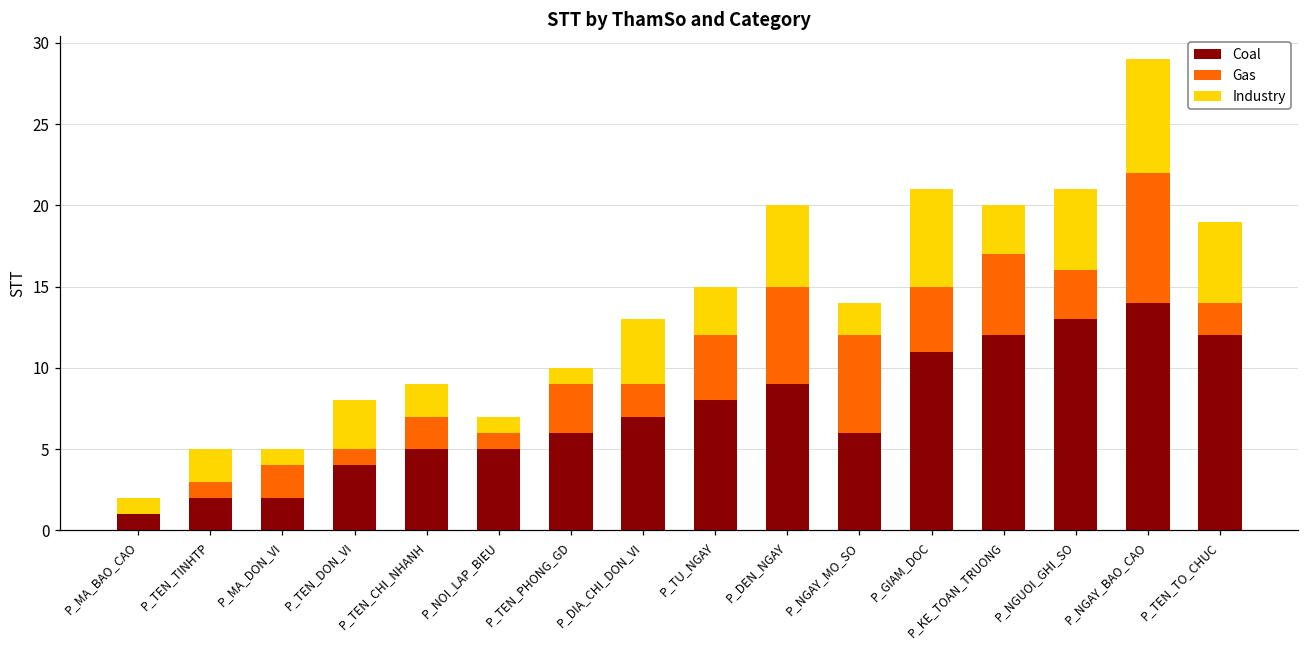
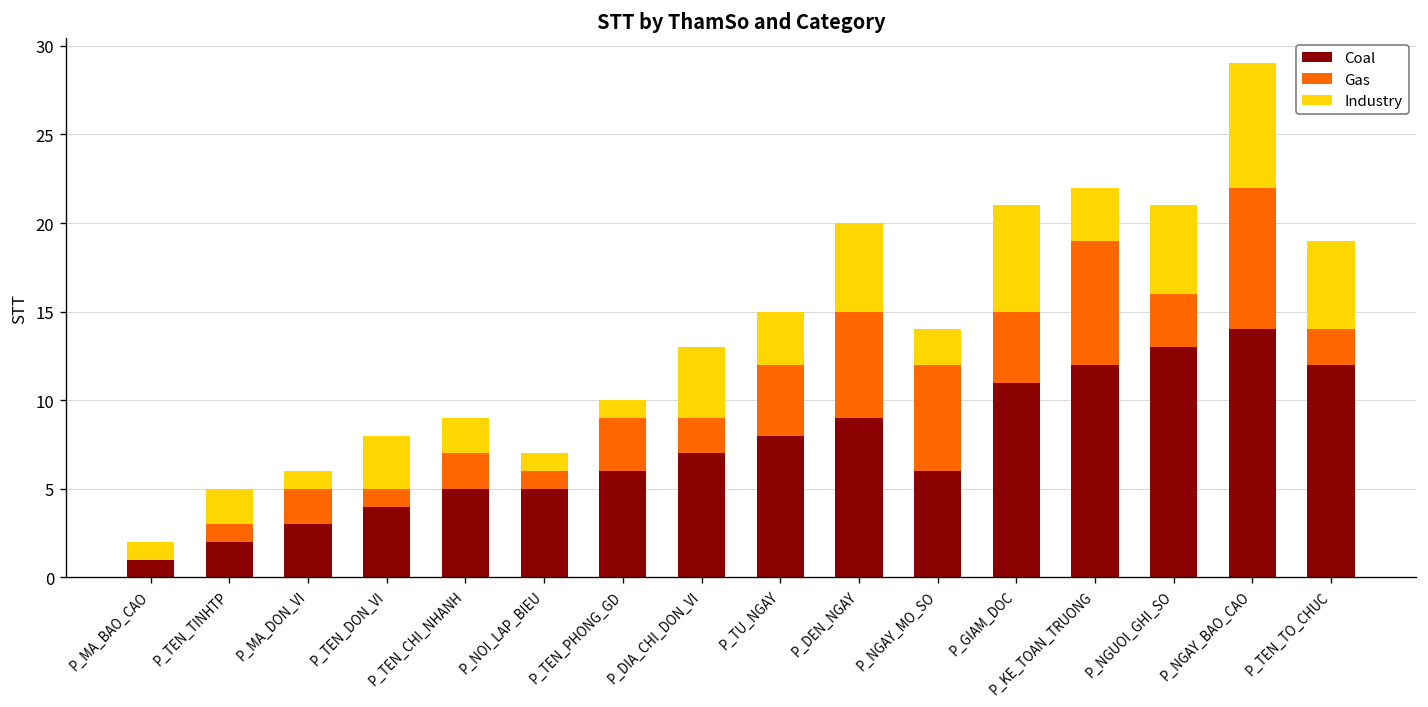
Coal, P_MA_DON_VI: 2 -> 3
Gas, P_KE_TOAN_TRUONG: 5 -> 7
